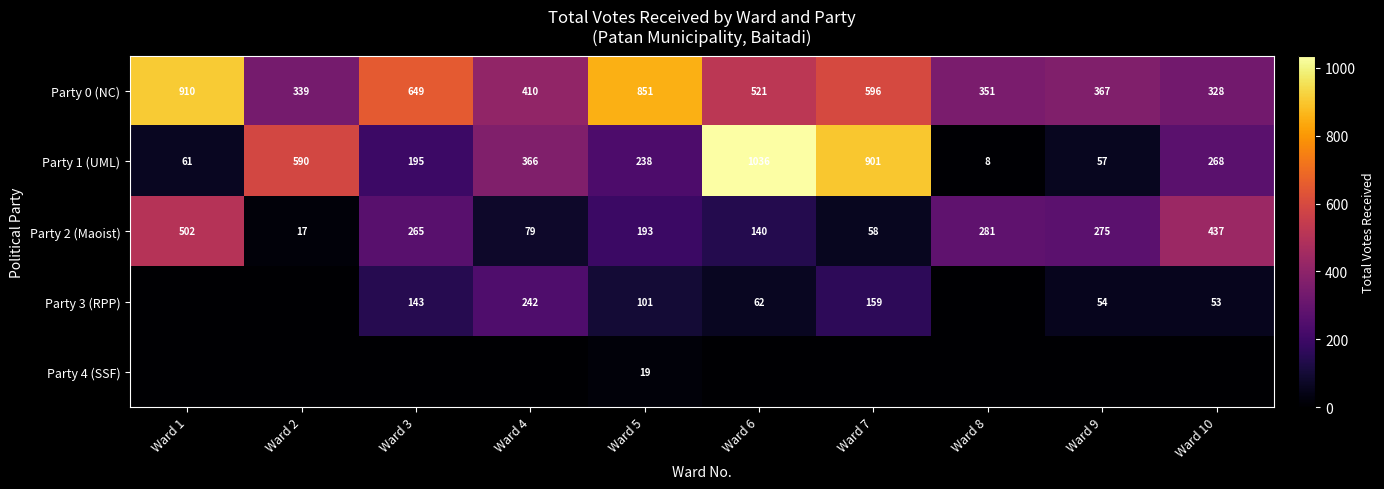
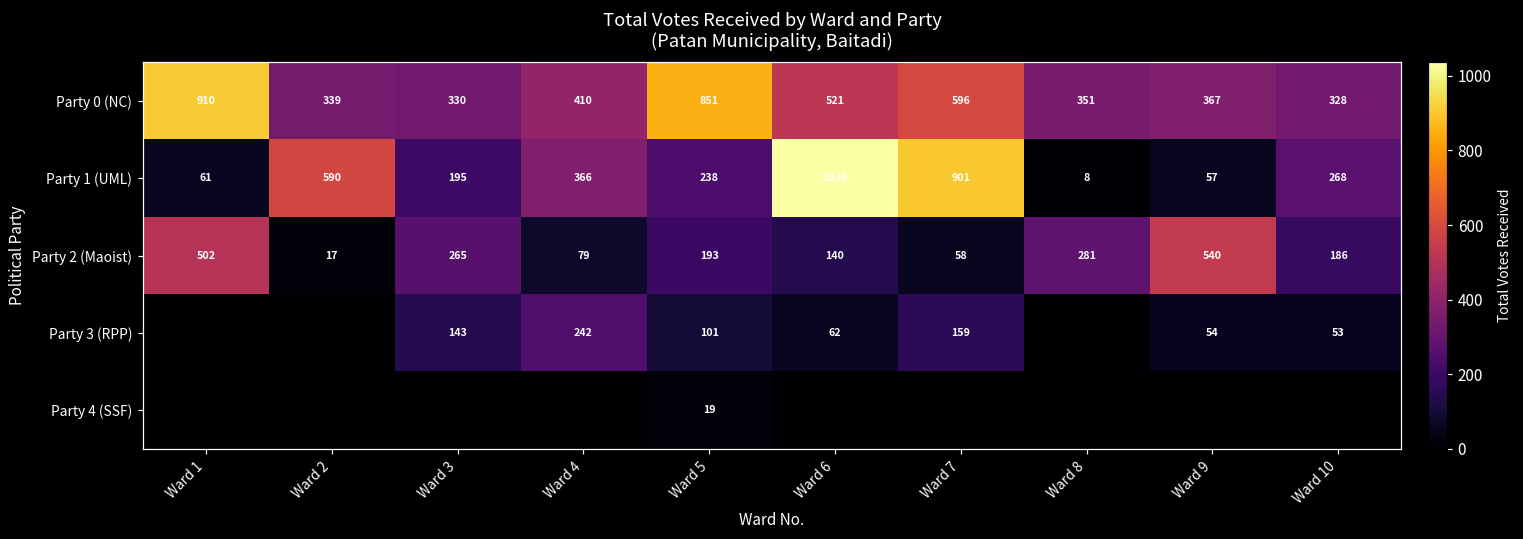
Party 0 (NC), Ward 3: 649 -> 330
Party 2 (Maoist), Ward 9: 275 -> 540
Party 2 (Maoist), Ward 10: 437 -> 186
